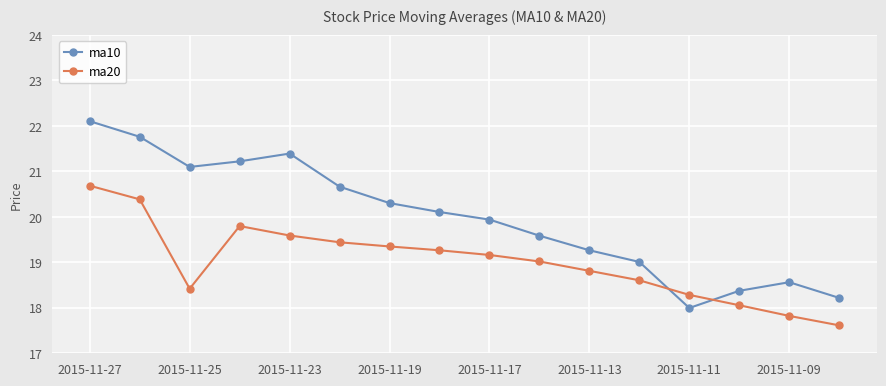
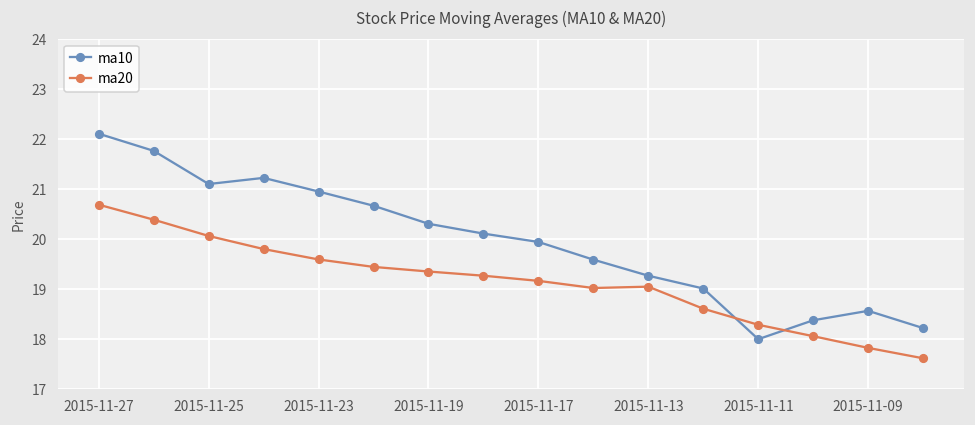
ma20, 2015-11-25: 18.4 -> 20.1
ma10, 2015-11-23: 21.4 -> 20.9
ma20, 2015-11-13: 18.8 -> 19.0
